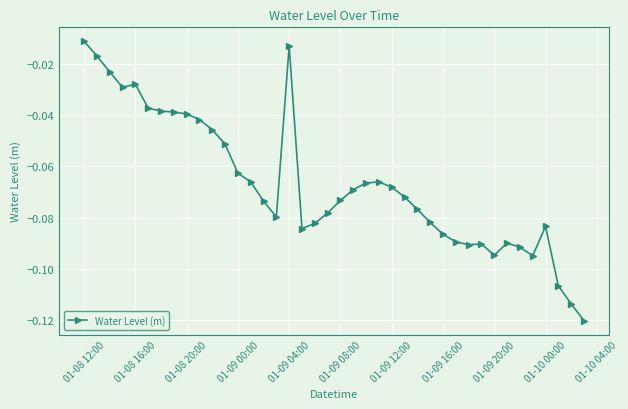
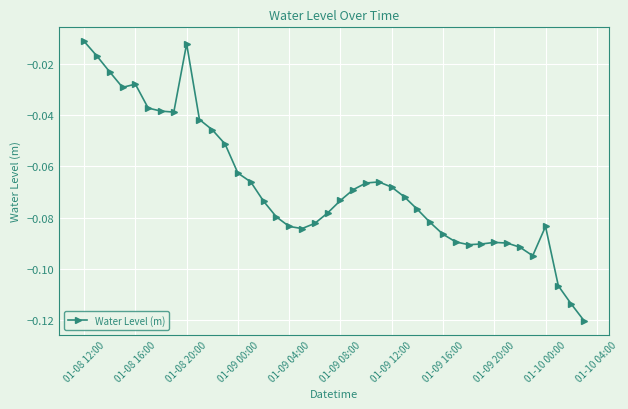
01-08 20:00: -0.040 -> -0.012
01-09 04:00: -0.013 -> -0.083
01-09 20:00: -0.095 -> -0.090
